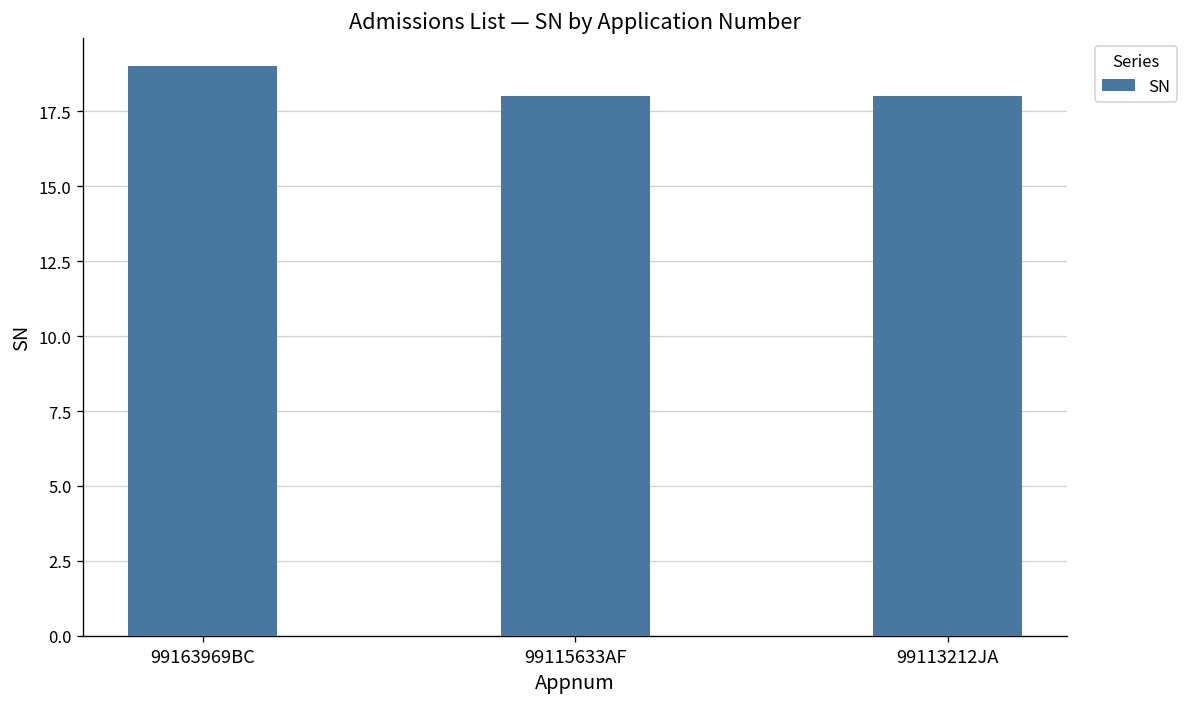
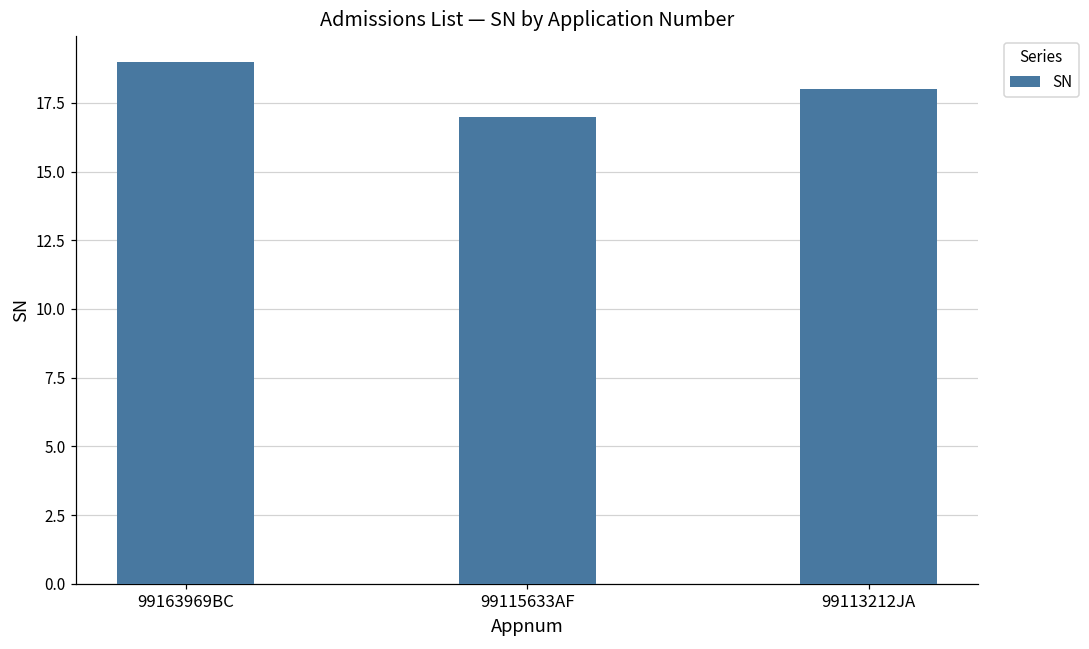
99115633AF: 18 -> 17
